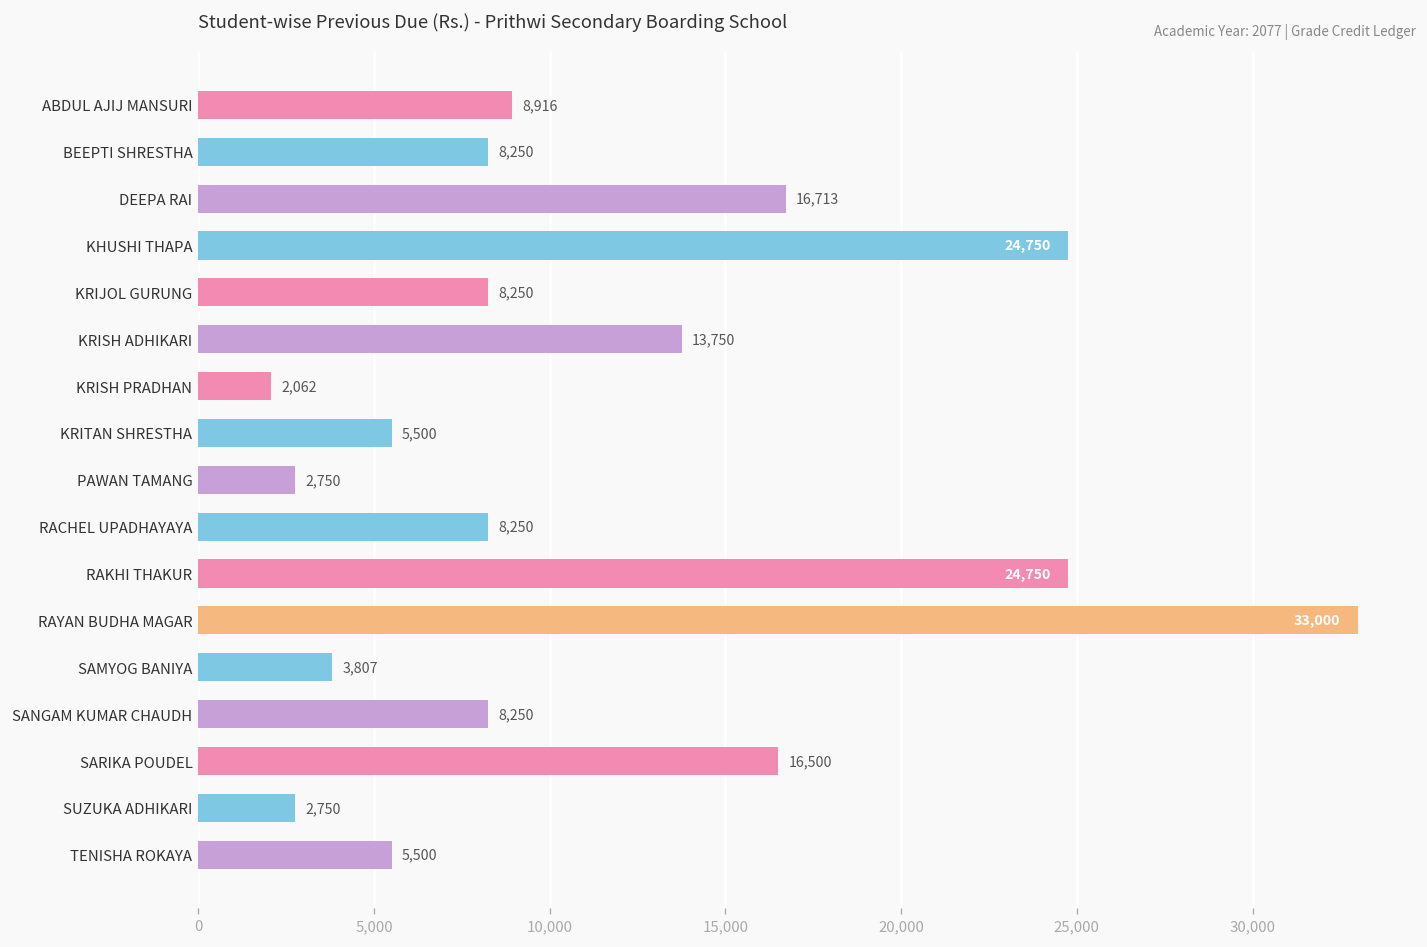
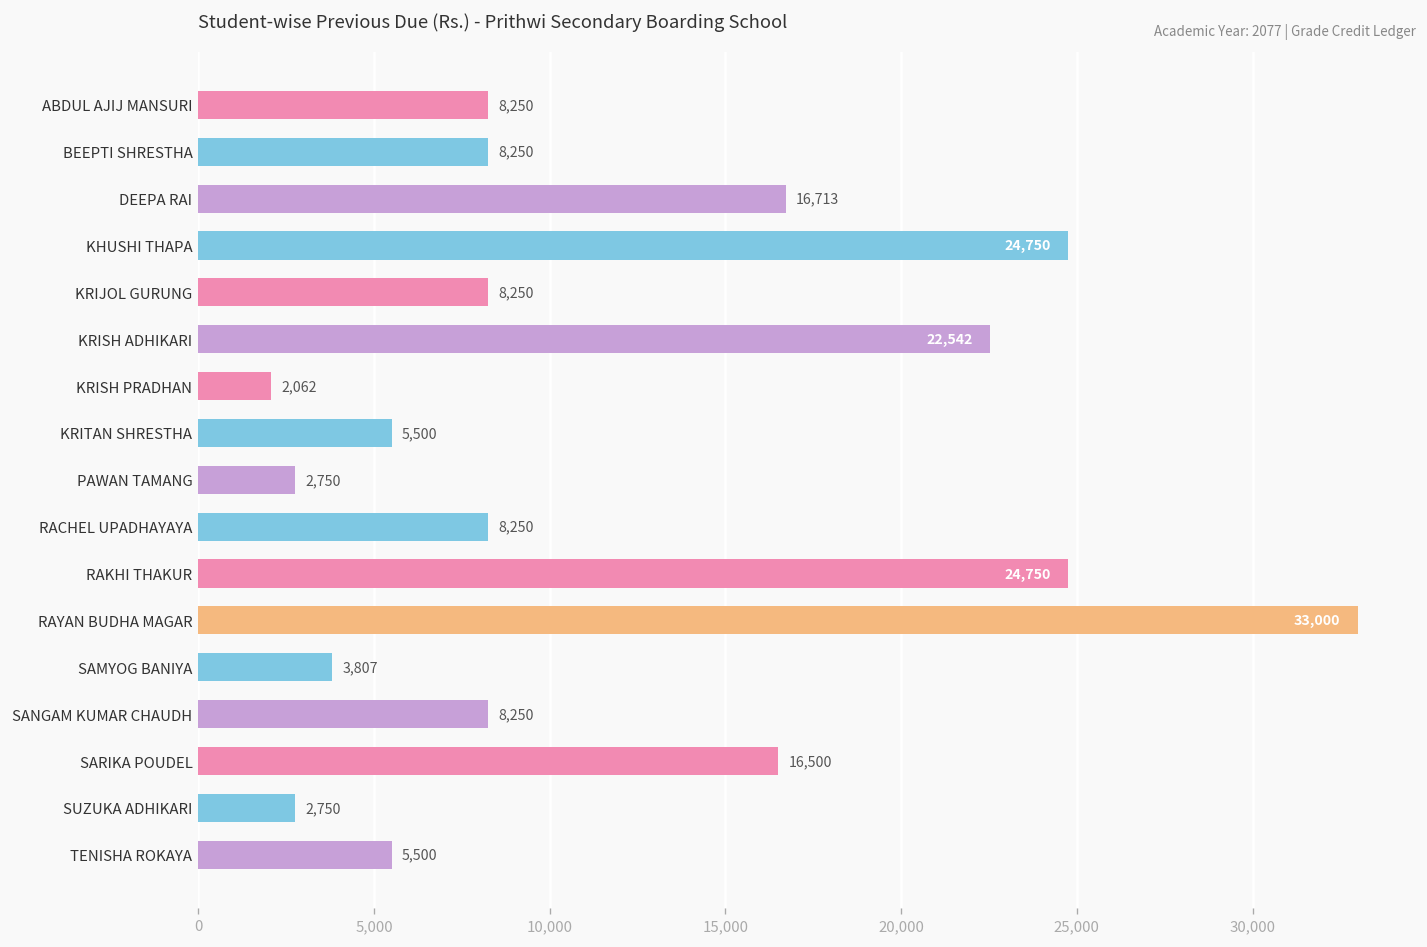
ABDUL AJIJ MANSURI: 8,916 -> 8,250
KRISH ADHIKARI: 13,750 -> 22,542
